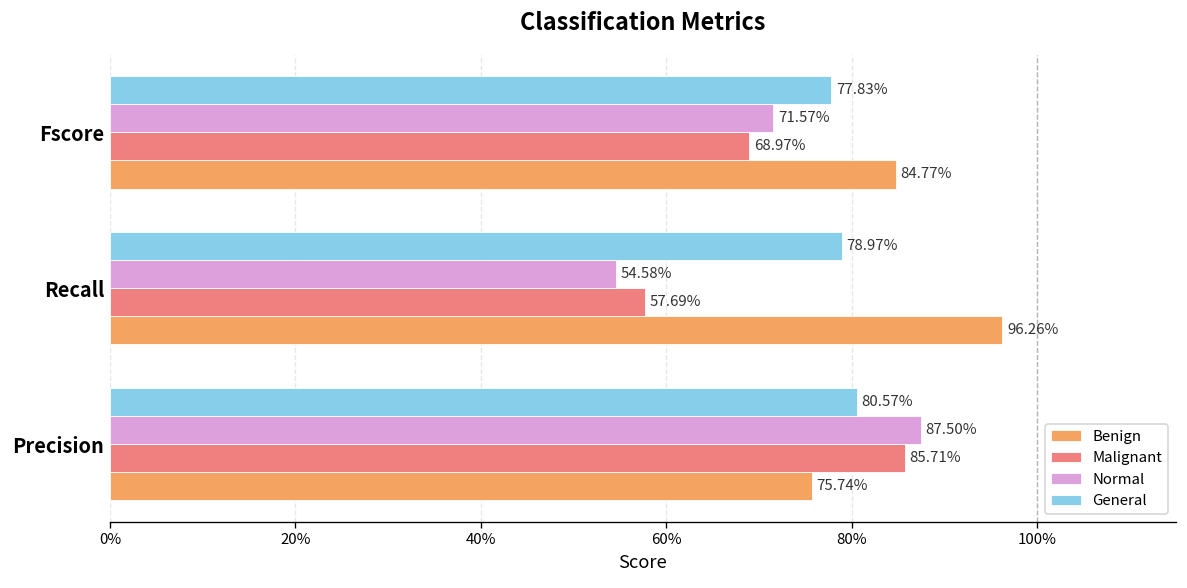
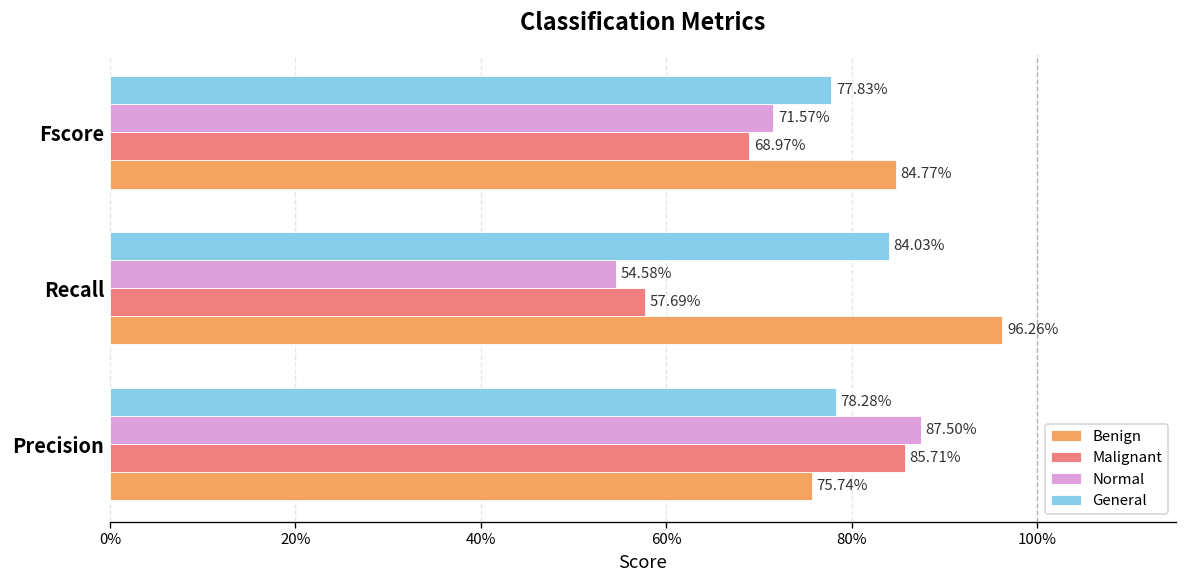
General, Recall: 78.97% -> 84.03%
General, Precision: 80.57% -> 78.28%
